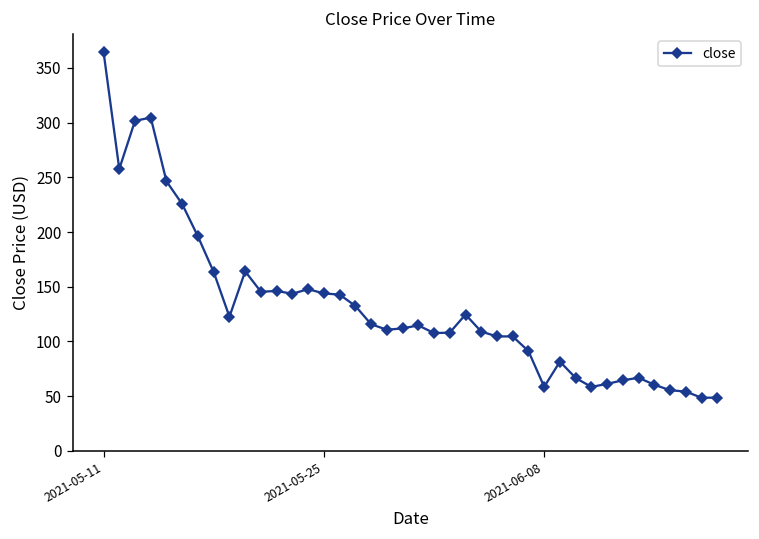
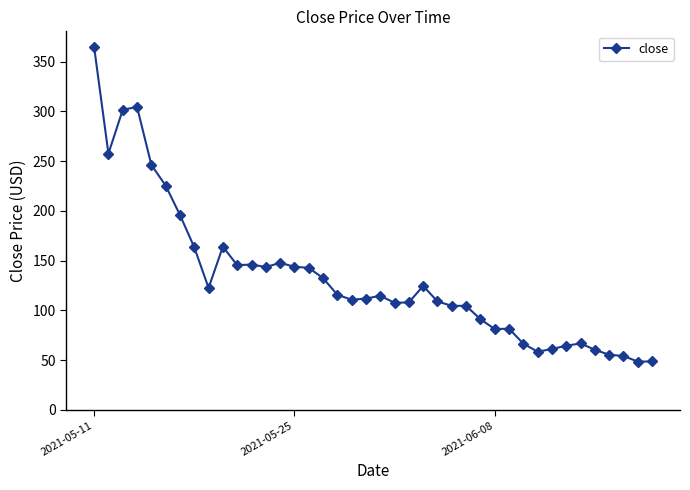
2021-06-08: 60 -> 80
